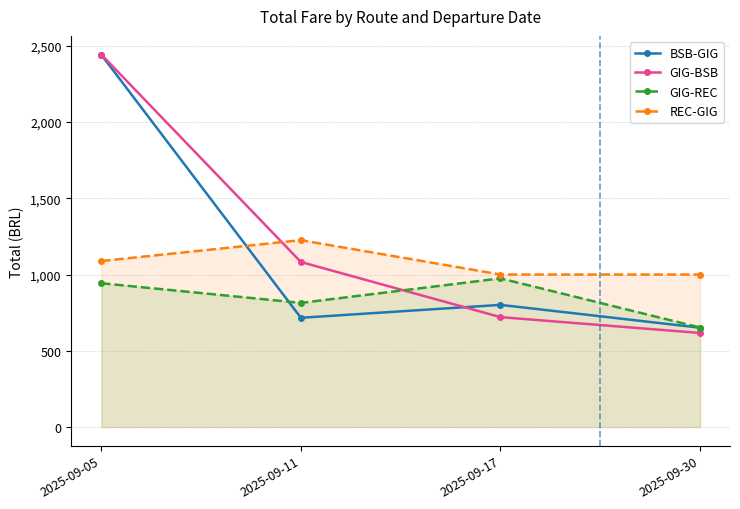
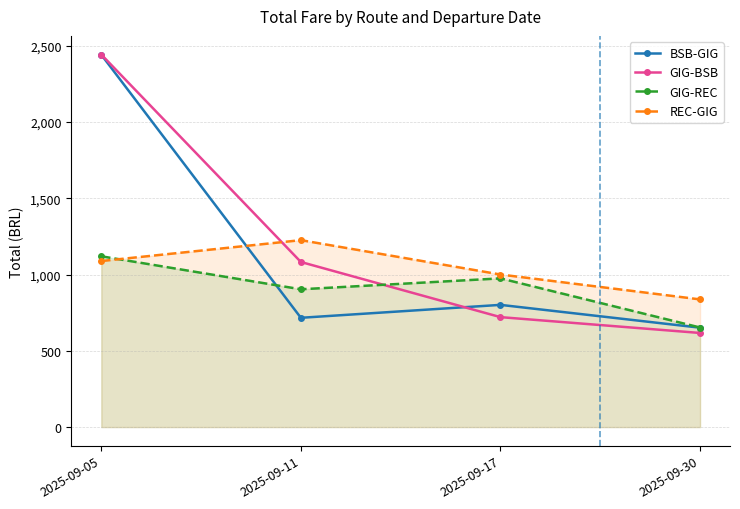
GIG-REC, 2025-09-05: 940 -> 1,120
GIG-REC, 2025-09-11: 810 -> 900
REC-GIG, 2025-09-30: 1,000 -> 840
